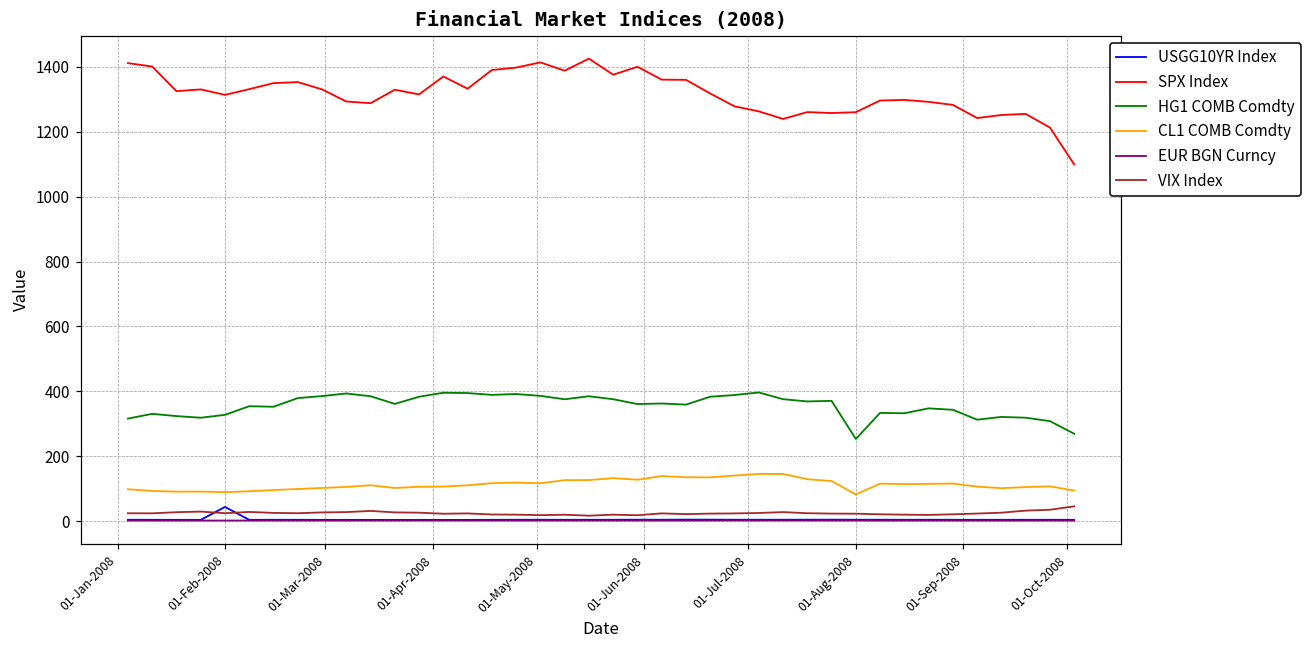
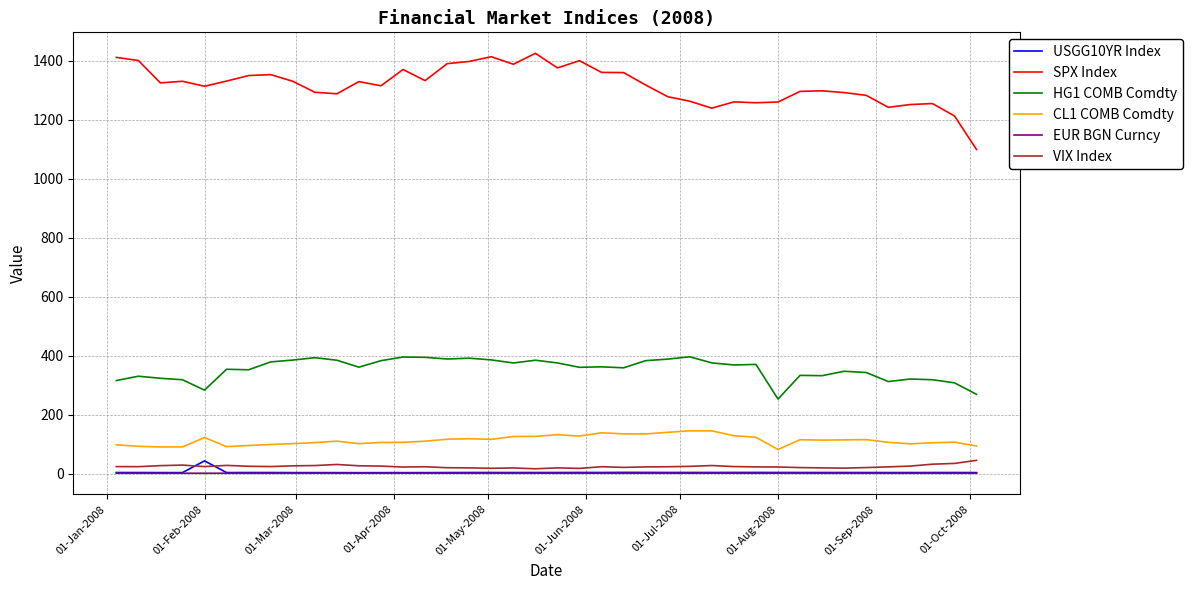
HG1 COMB Comdty, 01-Feb-2008: 330 -> 280
CL1 COMB Comdty, 01-Feb-2008: 90 -> 120
